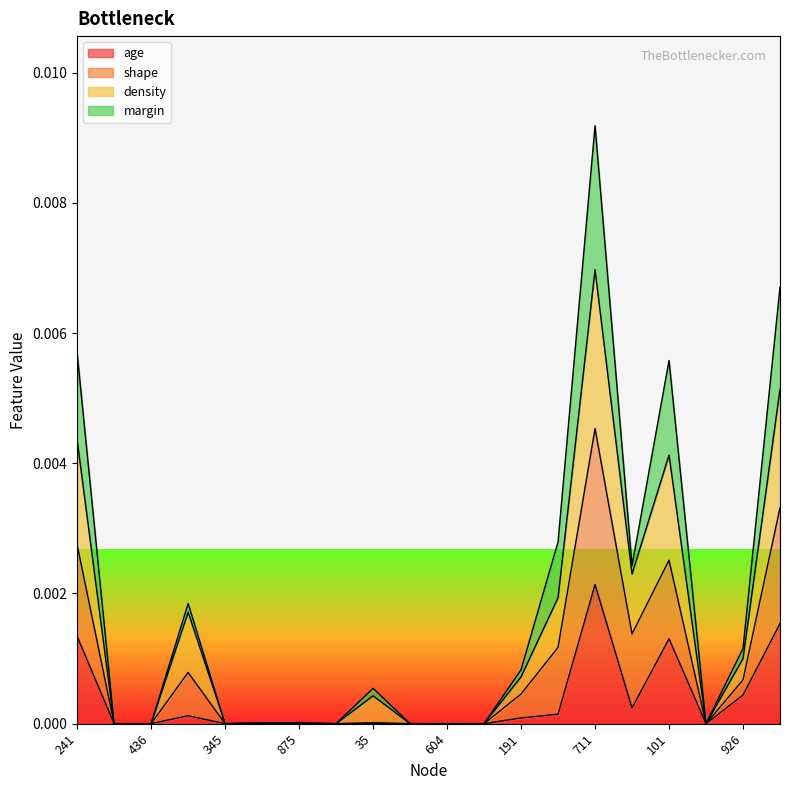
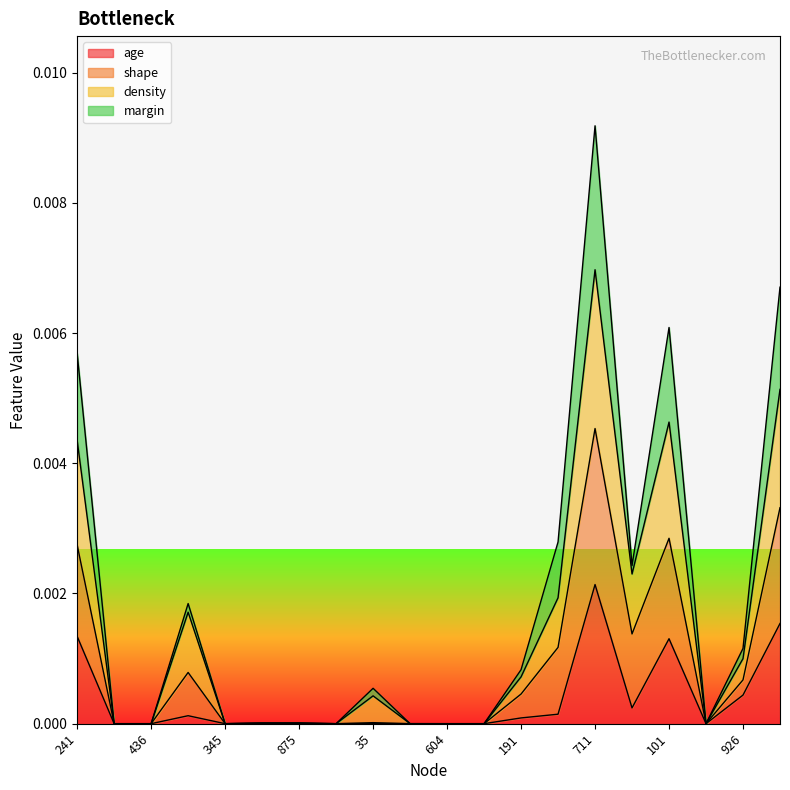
shape, 101: 0.0012 -> 0.0015
density, 101: 0.0016 -> 0.0018
